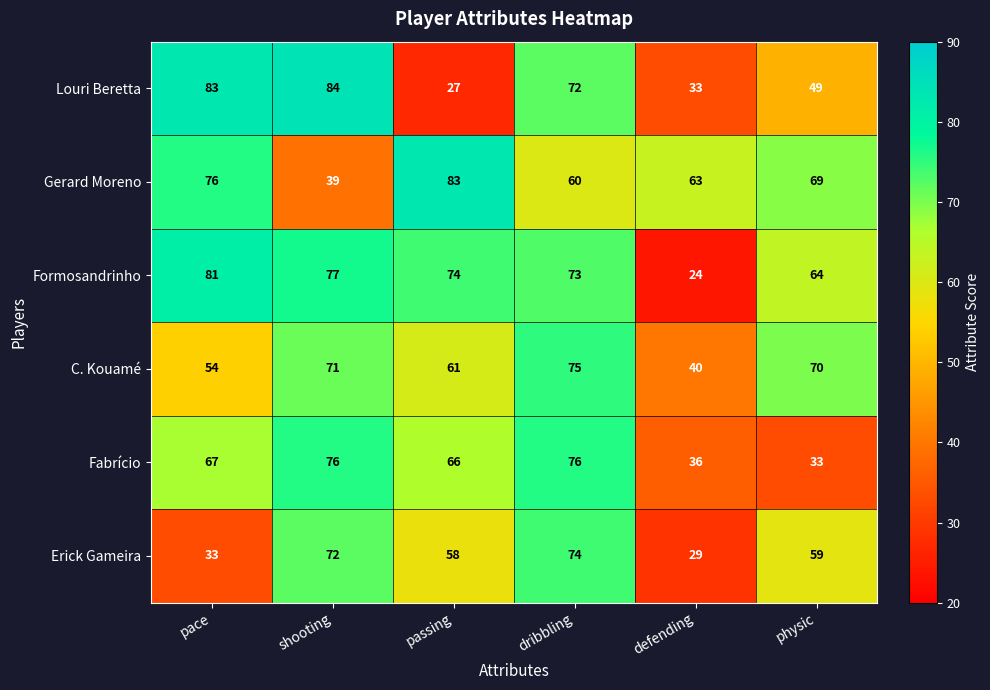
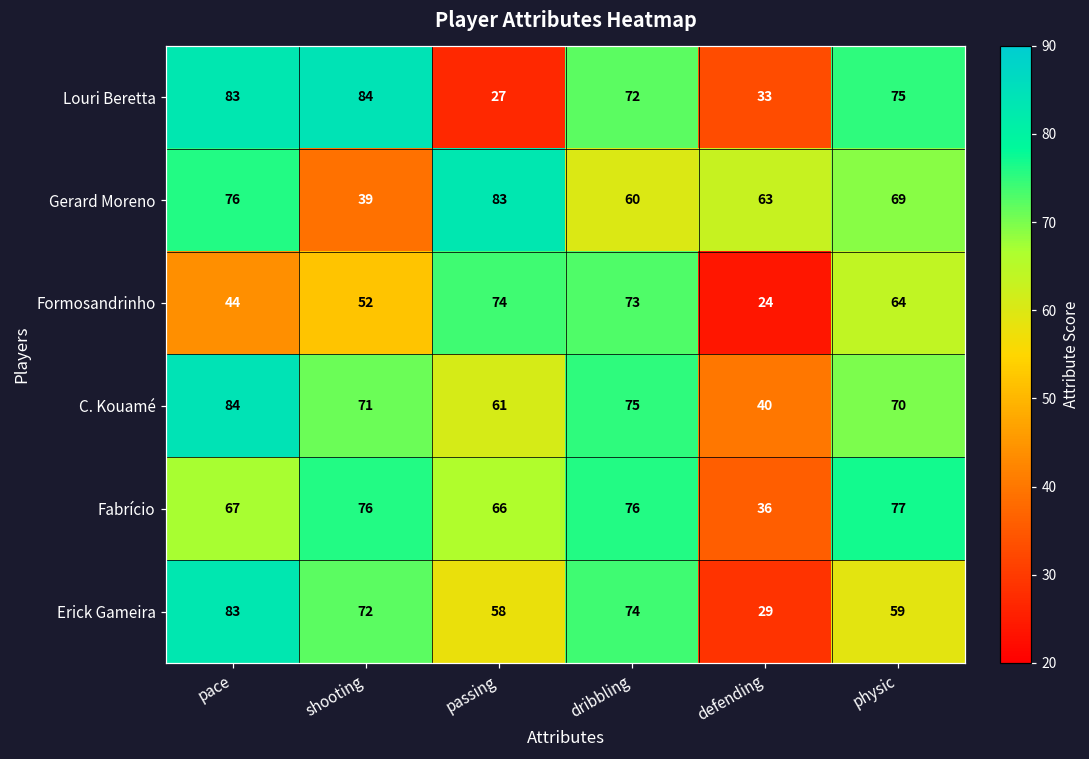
Louri Beretta, physic: 49 -> 75
Formosandrinho, pace: 81 -> 44
Formosandrinho, shooting: 77 -> 52
C. Kouamé, pace: 54 -> 84
Fabrício, physic: 33 -> 77
Erick Gameira, pace: 33 -> 83
